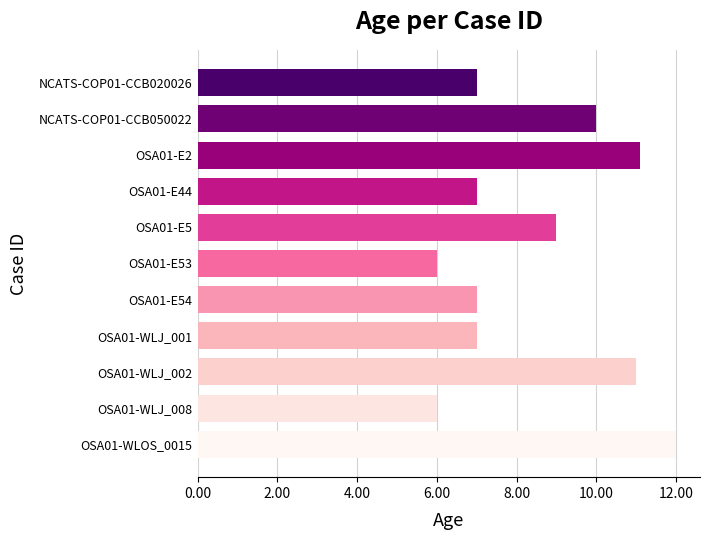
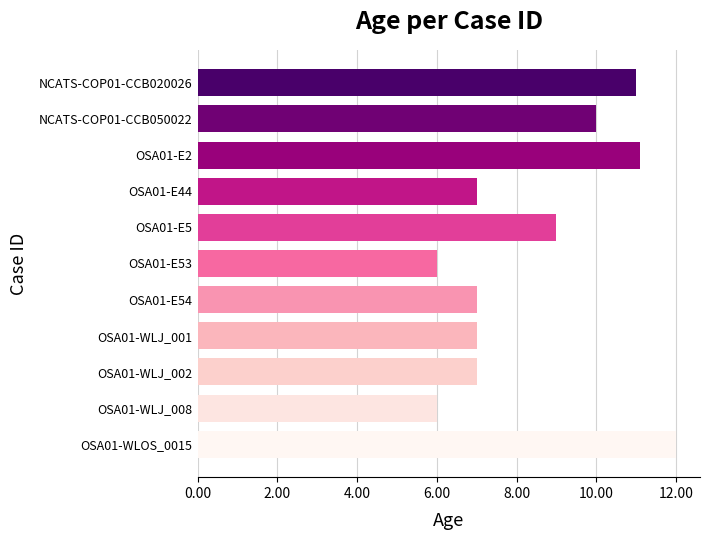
NCATS-COP01-CCB020026: 7 -> 11
OSA01-WLJ_002: 11 -> 7
